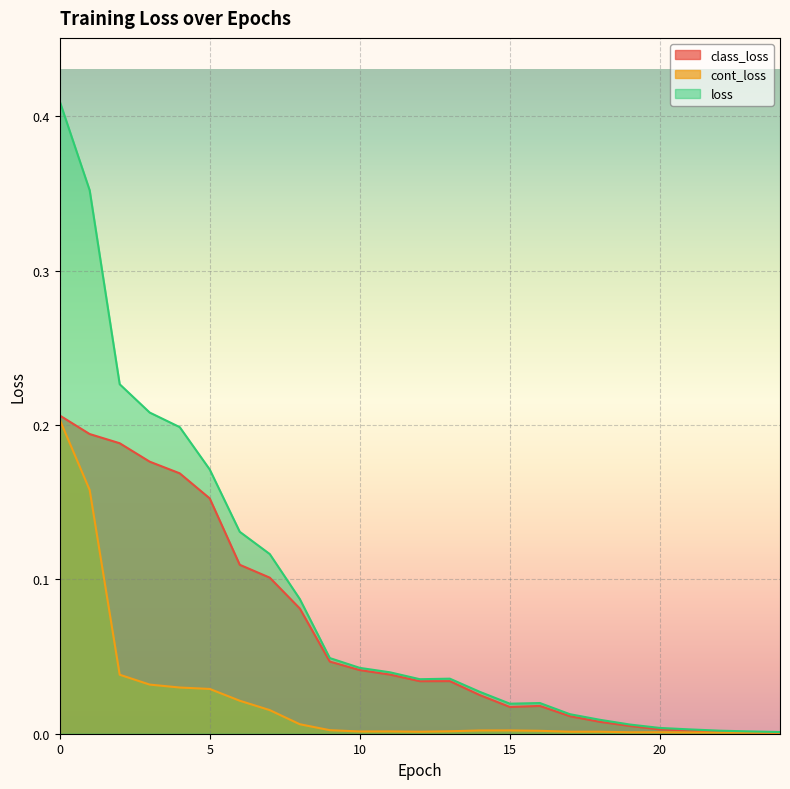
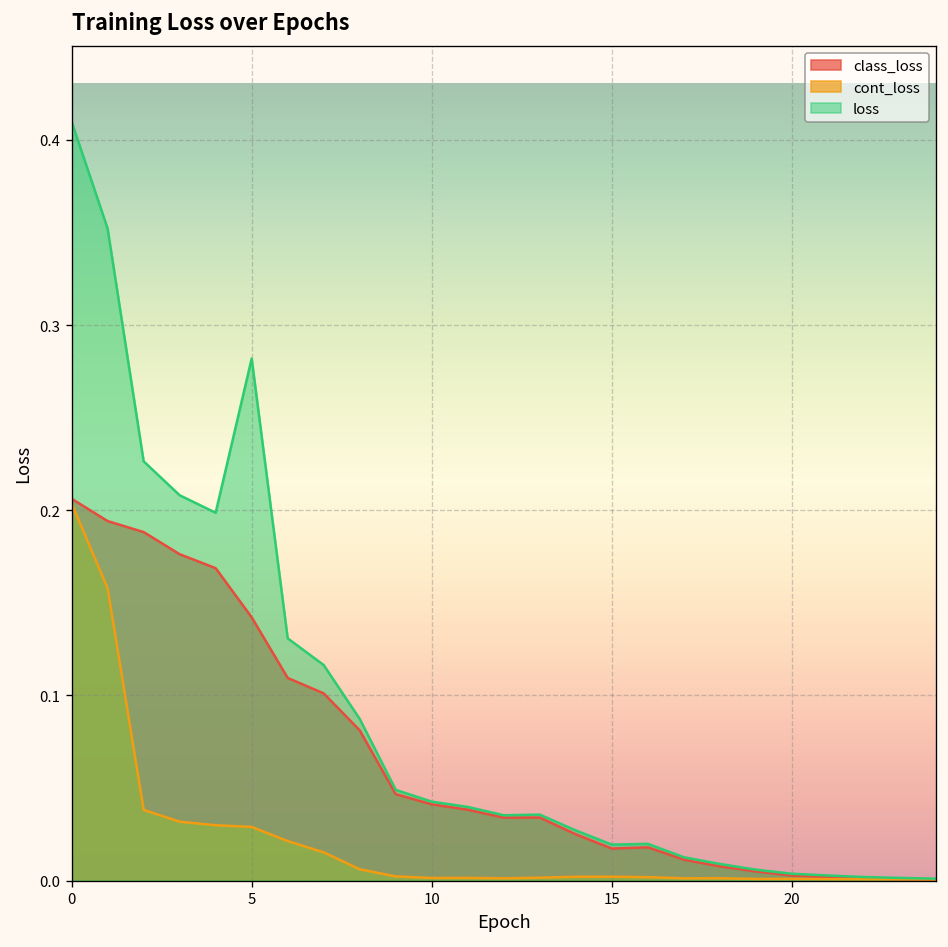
class_loss, 5: 0.152 -> 0.142
loss, 5: 0.171 -> 0.282
